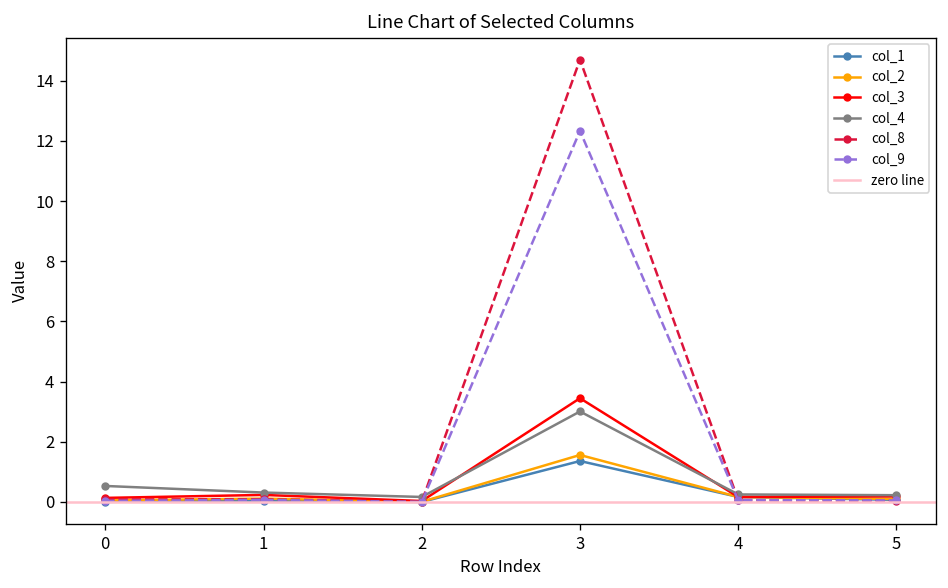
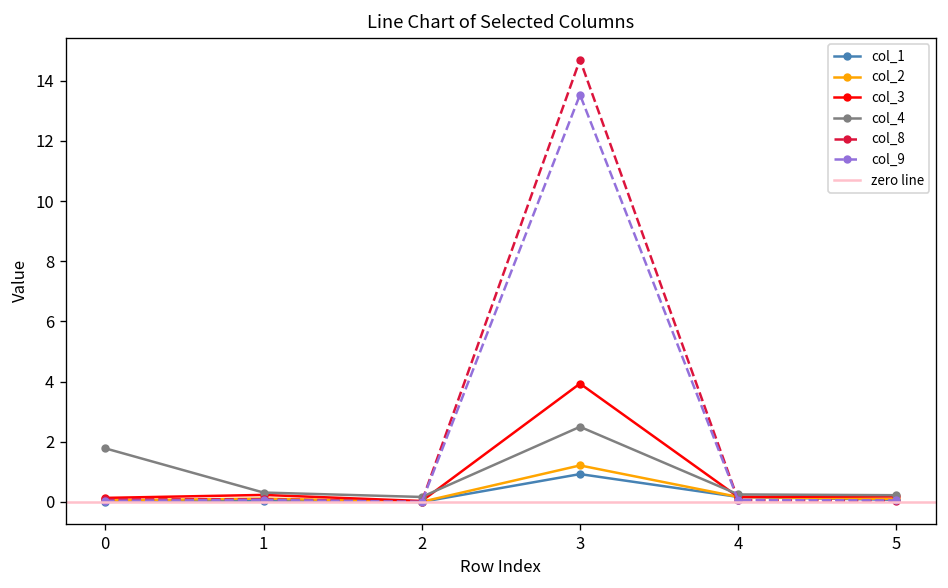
col_4, 0: 0.5 -> 1.8
col_1, 3: 1.4 -> 0.9
col_2, 3: 1.6 -> 1.2
col_3, 3: 3.4 -> 3.9
col_4, 3: 3.0 -> 2.5
col_9, 3: 12.3 -> 13.5
